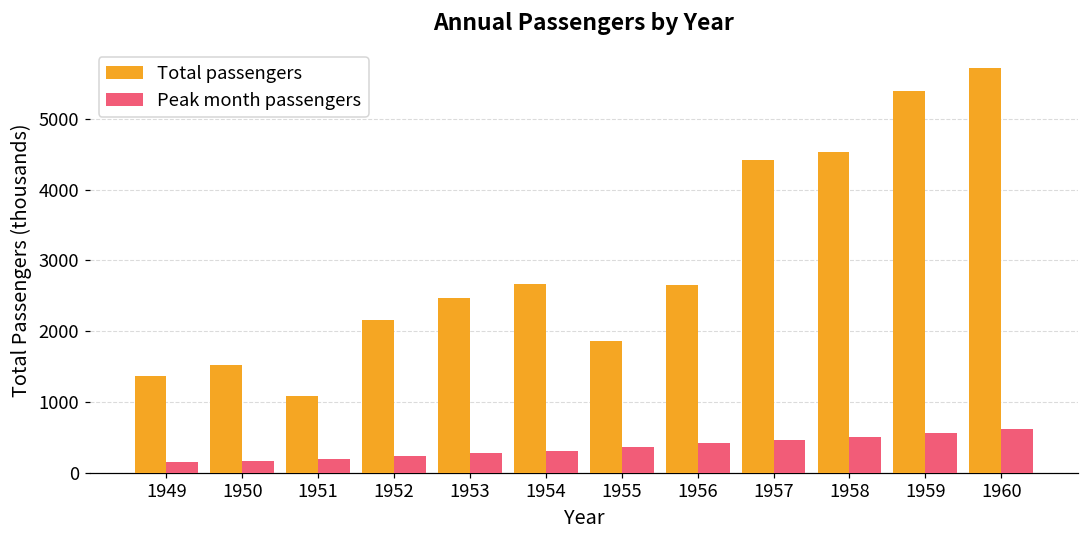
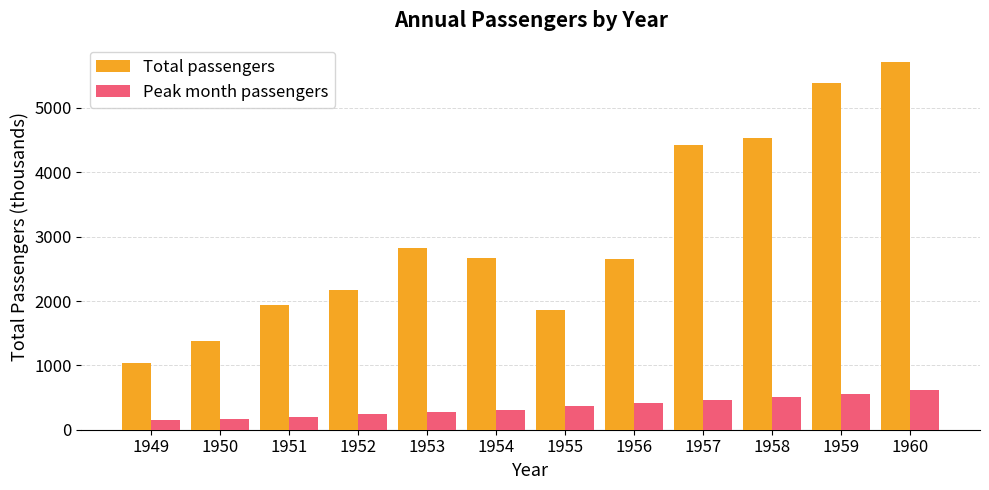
Total passengers, 1949: 1400 -> 1000
Total passengers, 1950: 1500 -> 1400
Total passengers, 1951: 1100 -> 1900
Total passengers, 1953: 2500 -> 2800
